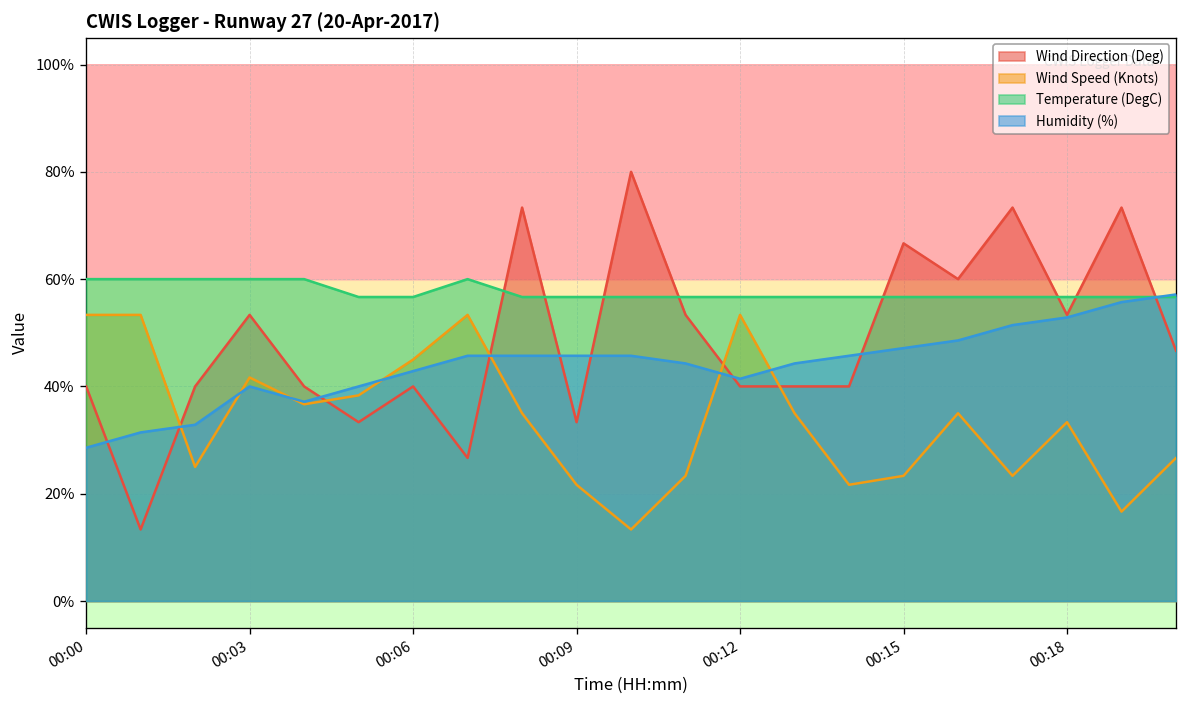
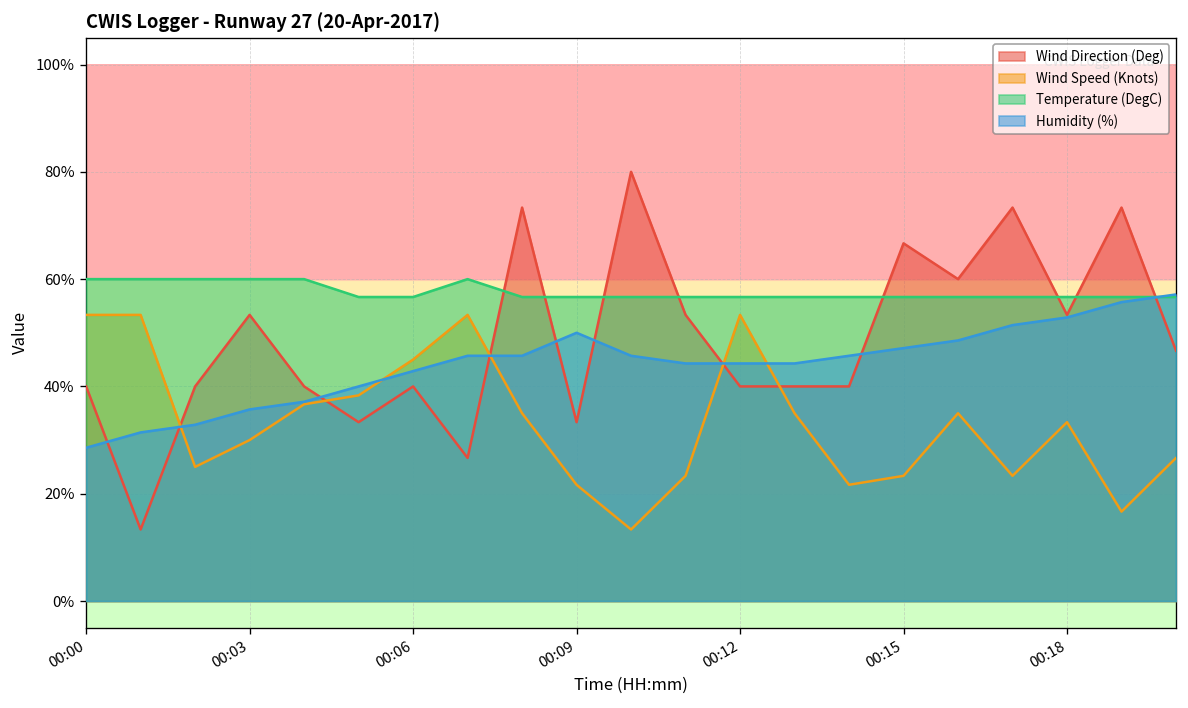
Wind Speed (Knots), 00:03: 42% -> 30%
Humidity (%), 00:03: 40% -> 36%
Humidity (%), 00:09: 46% -> 50%
Humidity (%), 00:12: 41% -> 44%
